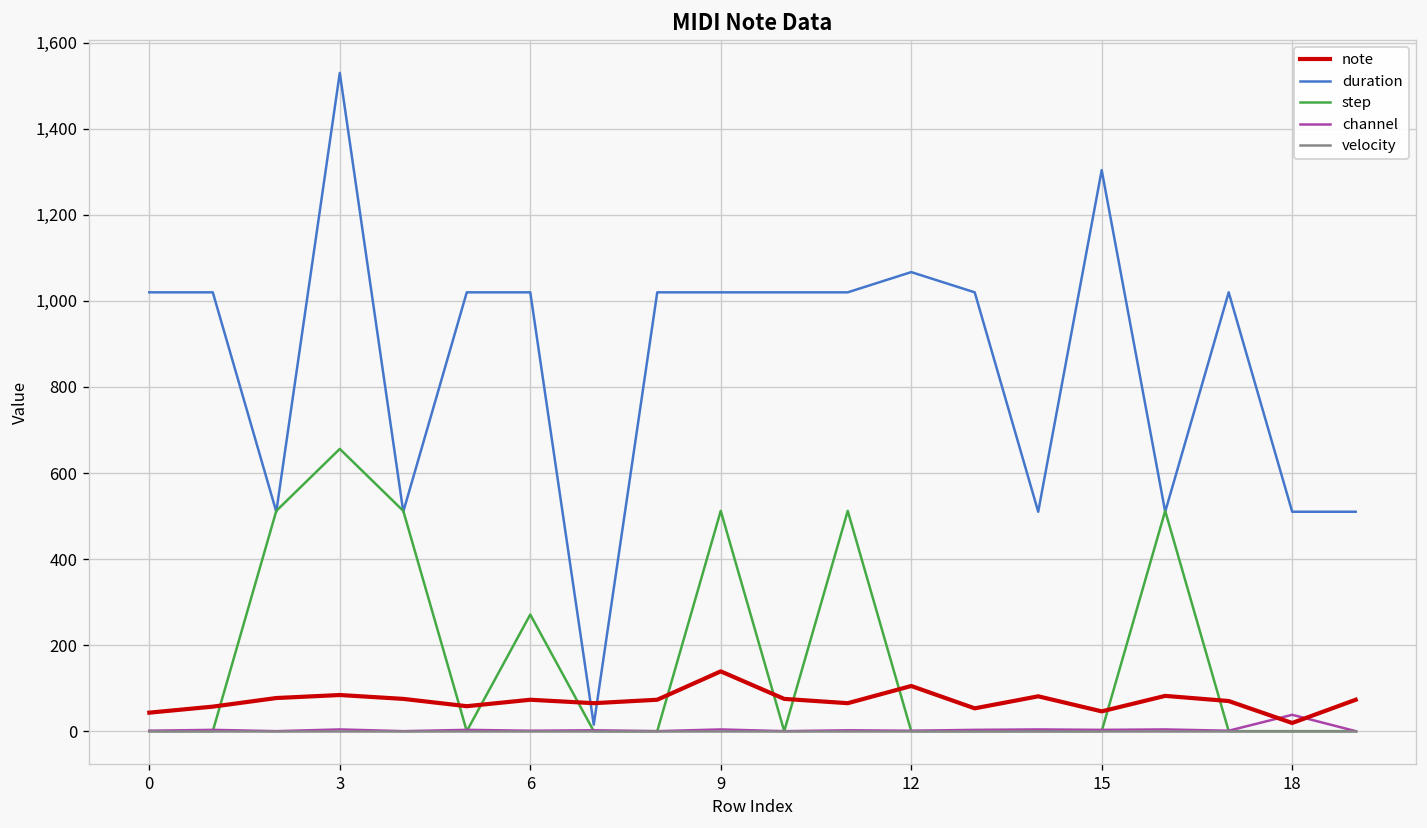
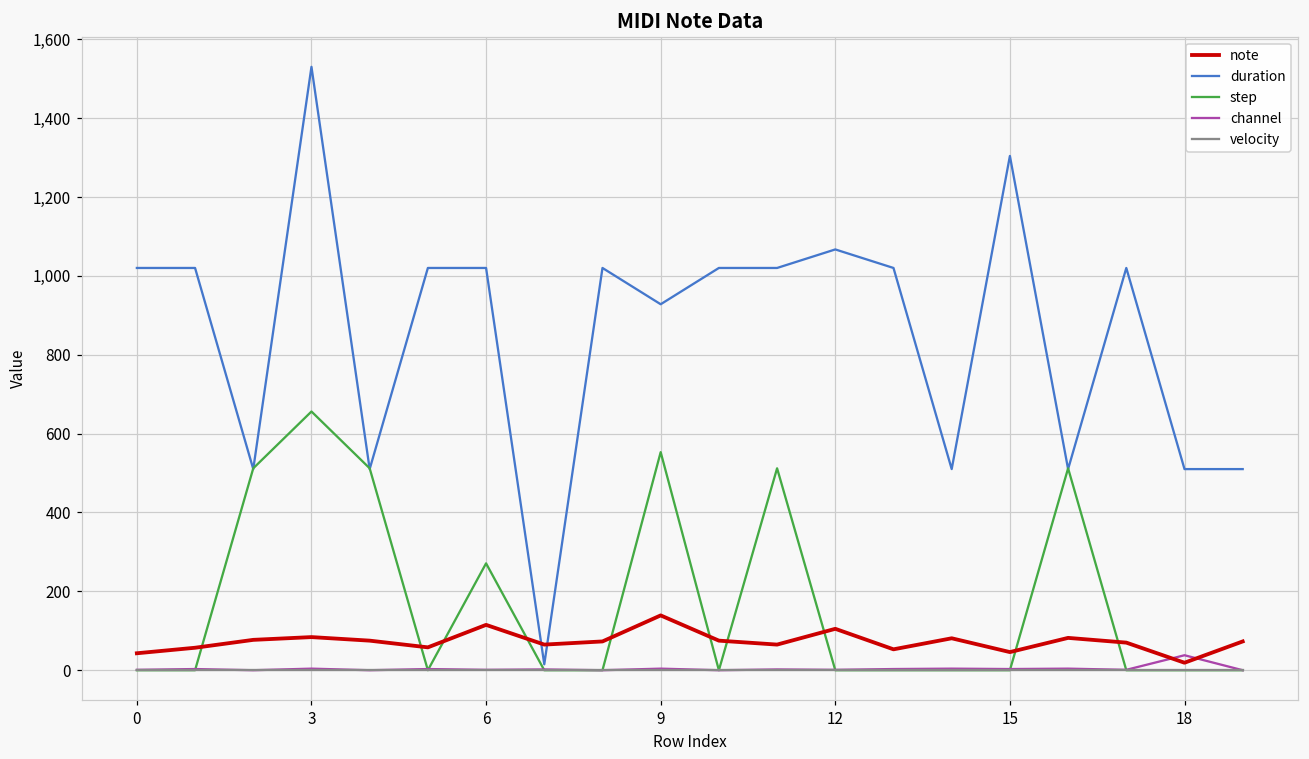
note, 6: 70 -> 120
duration, 9: 1,020 -> 930
step, 9: 510 -> 550
